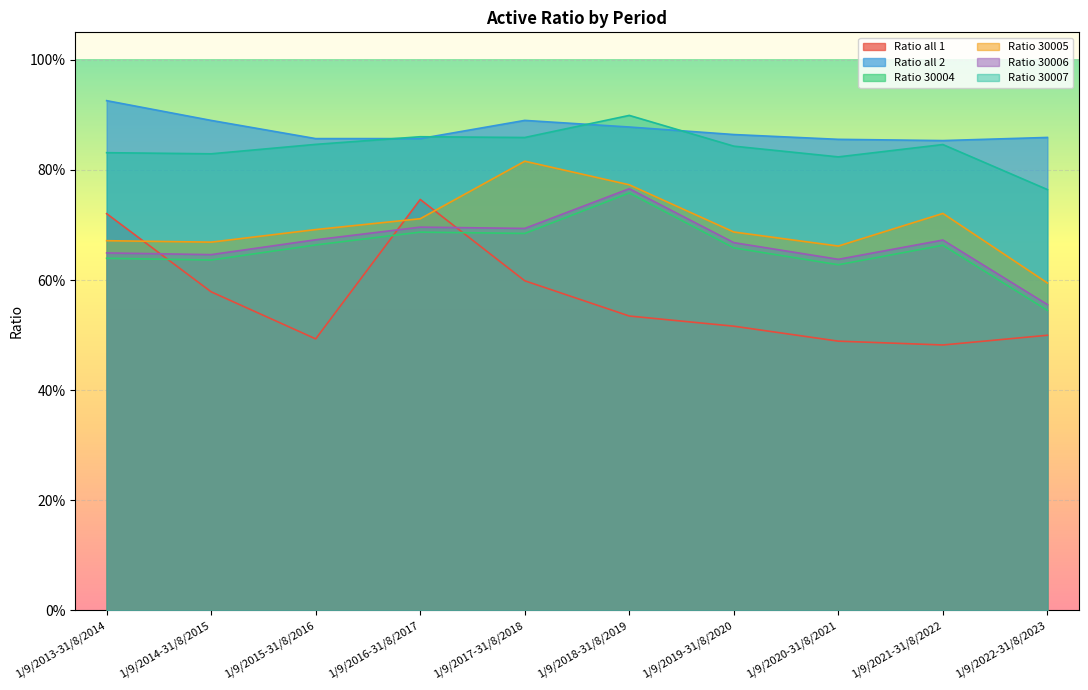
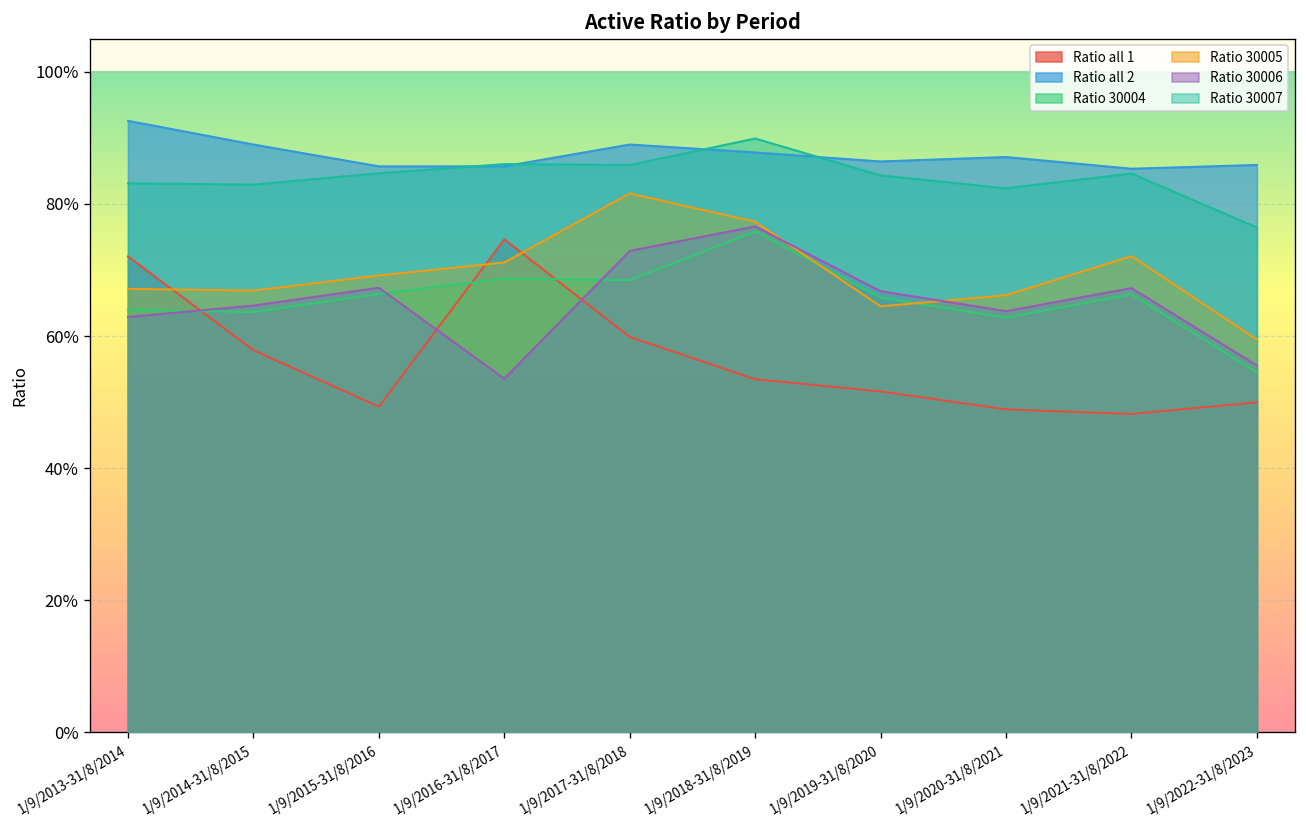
Ratio 30006, 1/9/2013-31/8/2014: 65% -> 63%
Ratio 30006, 1/9/2016-31/8/2017: 70% -> 54%
Ratio 30006, 1/9/2017-31/8/2018: 69% -> 73%
Ratio 30005, 1/9/2019-31/8/2020: 69% -> 64%
Ratio all 2, 1/9/2020-31/8/2021: 86% -> 87%
